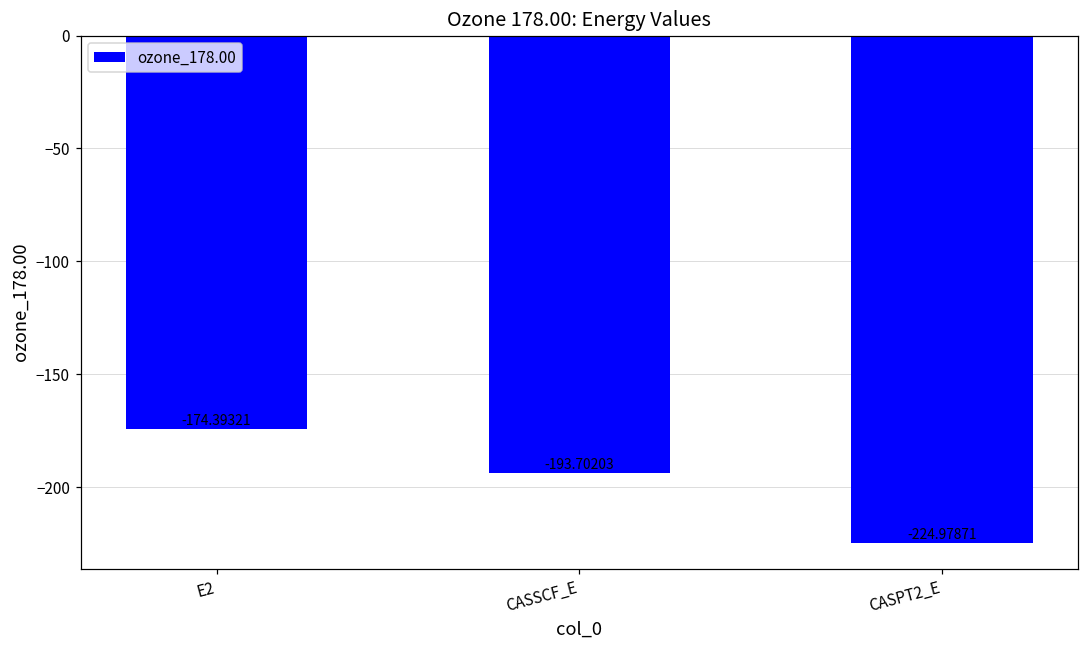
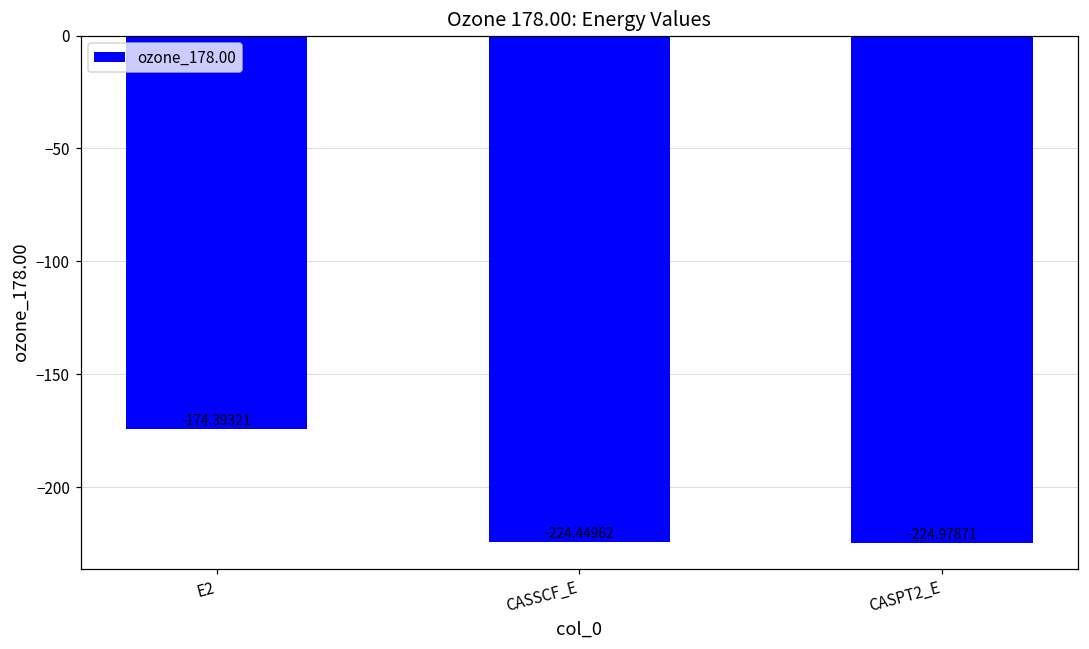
CASSCF_E: -193.70203 -> -224.44962
